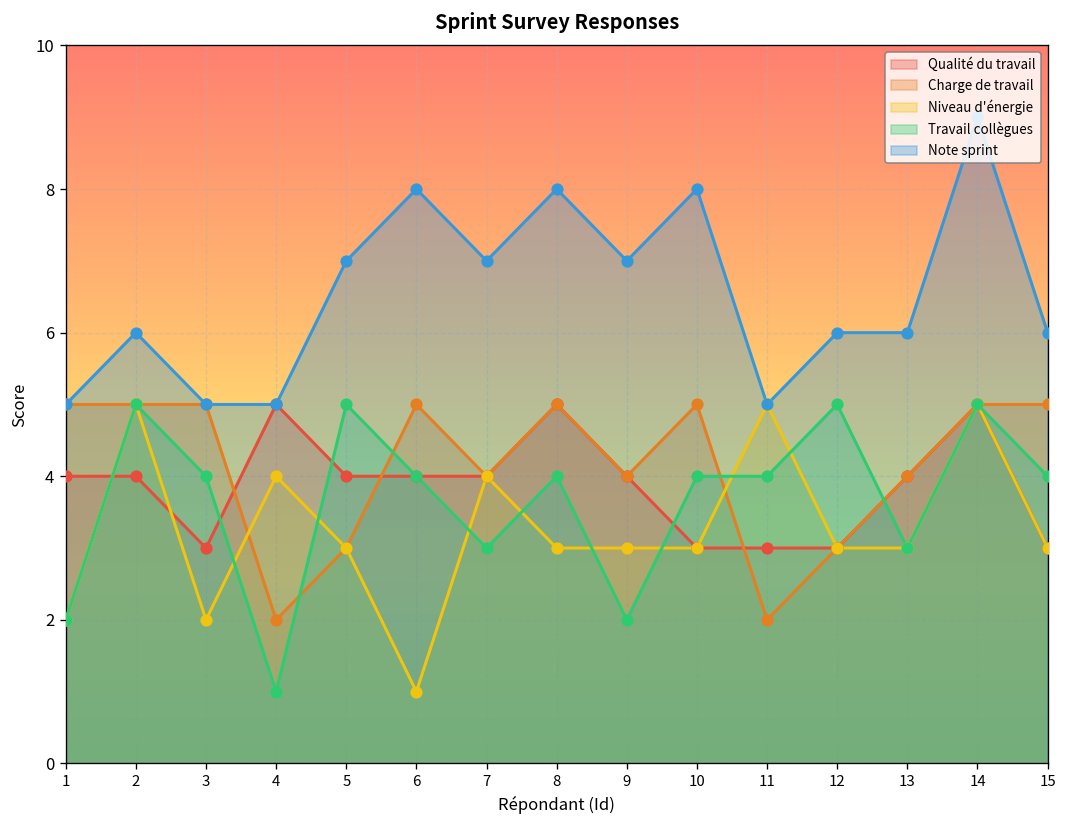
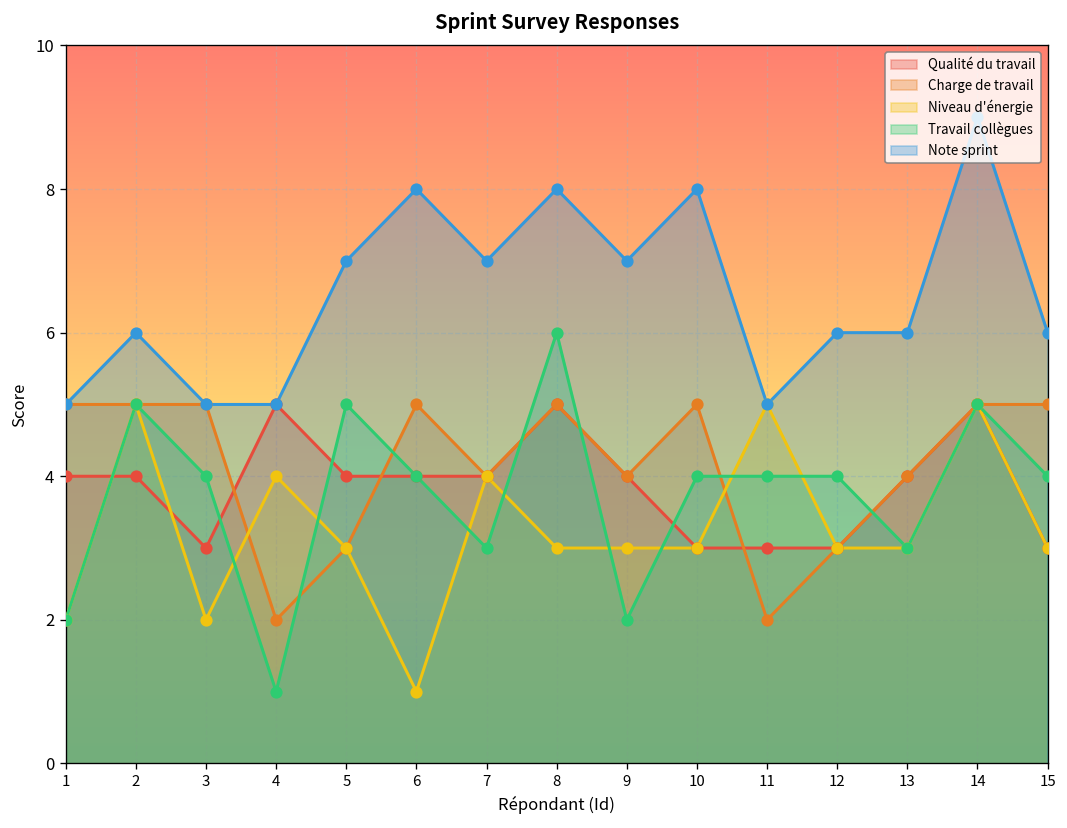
Travail collègues, 8: 4 -> 6
Travail collègues, 12: 5 -> 4
